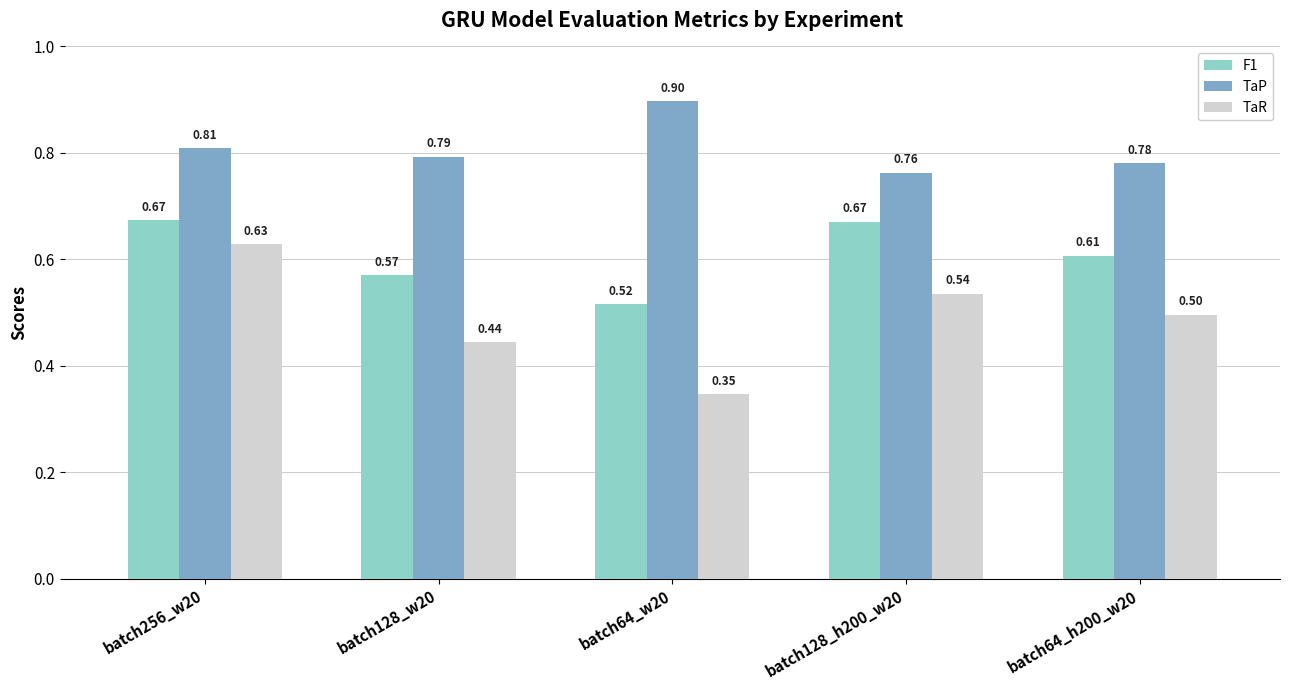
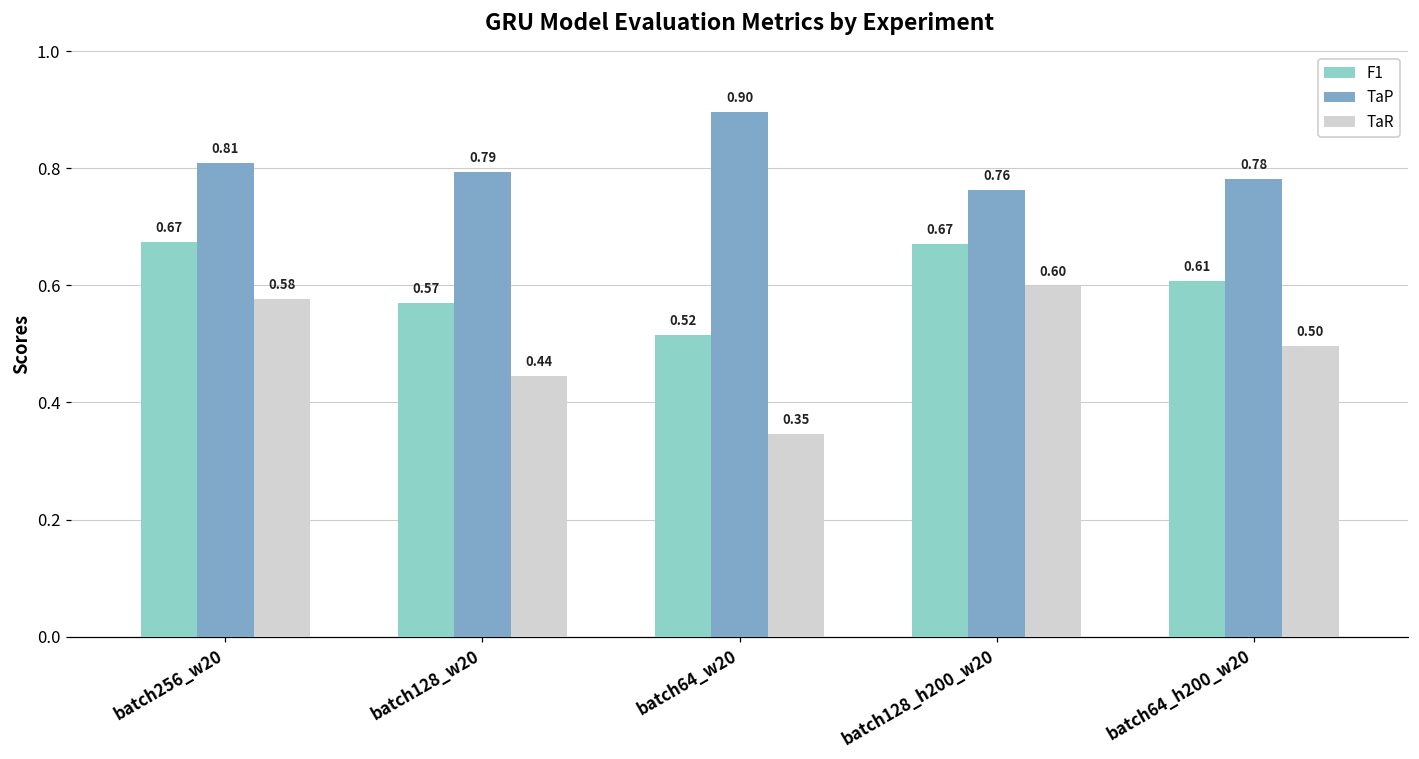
TaR, batch256_w20: 0.63 -> 0.58
TaR, batch128_h200_w20: 0.54 -> 0.60
